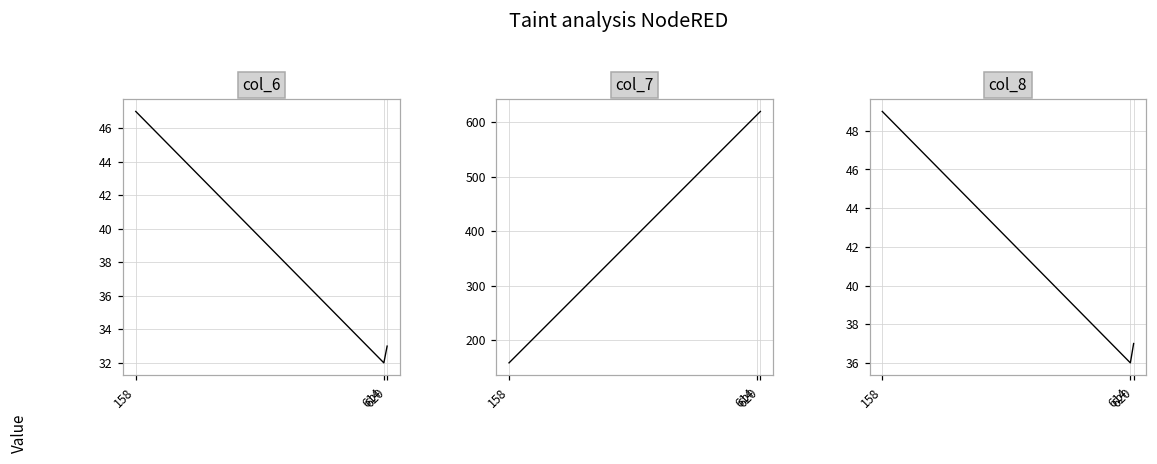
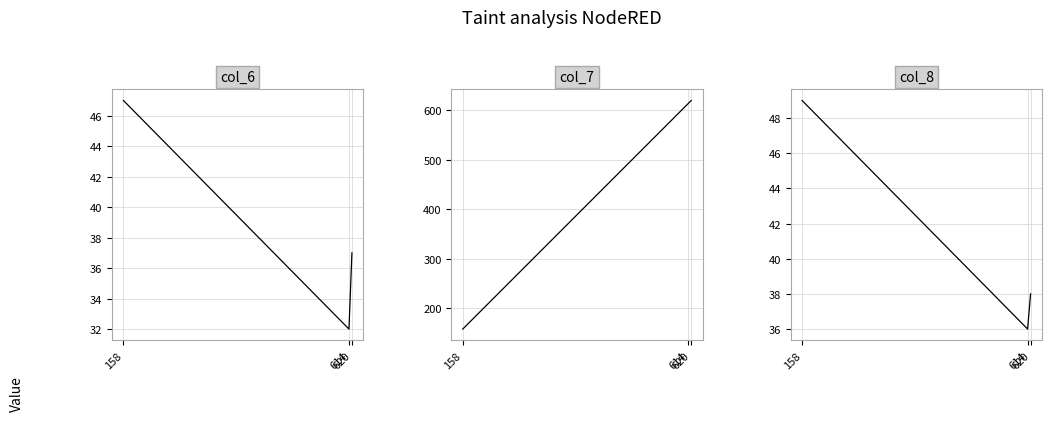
col_6, 620: 33 -> 37
col_8, 620: 37 -> 38
